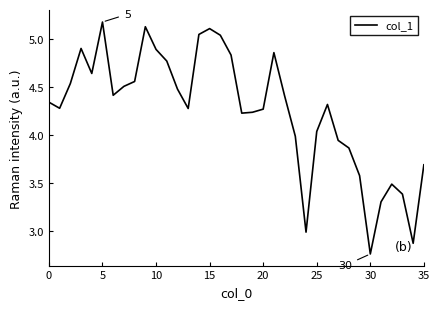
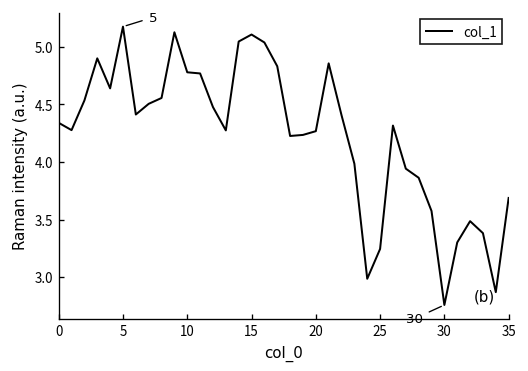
10: 4.9 -> 4.8
25: 4.0 -> 3.2
